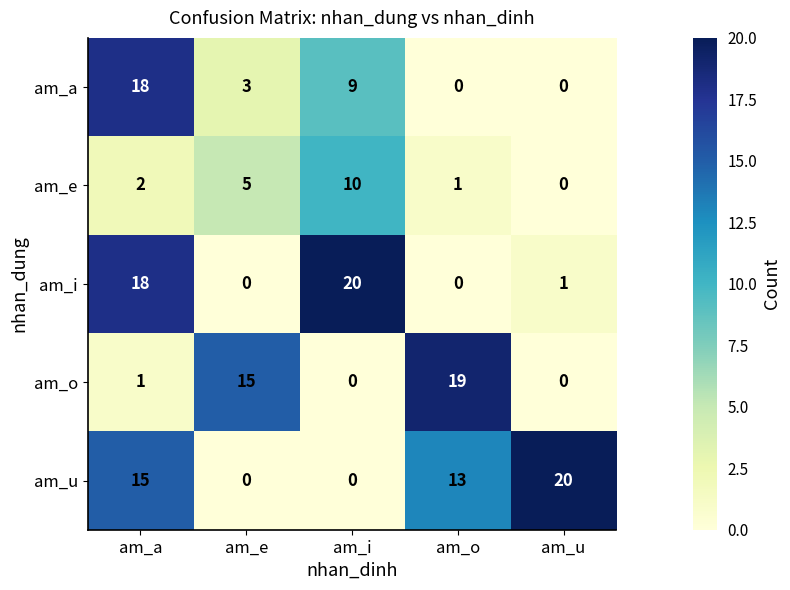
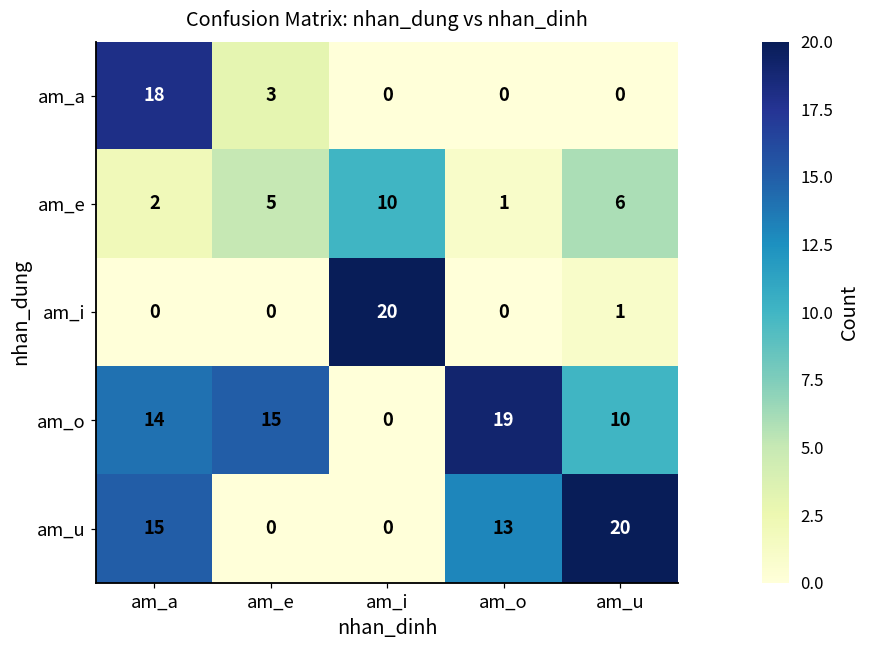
am_a, am_i: 9 -> 0
am_e, am_u: 0 -> 6
am_i, am_a: 18 -> 0
am_o, am_a: 1 -> 14
am_o, am_u: 0 -> 10
